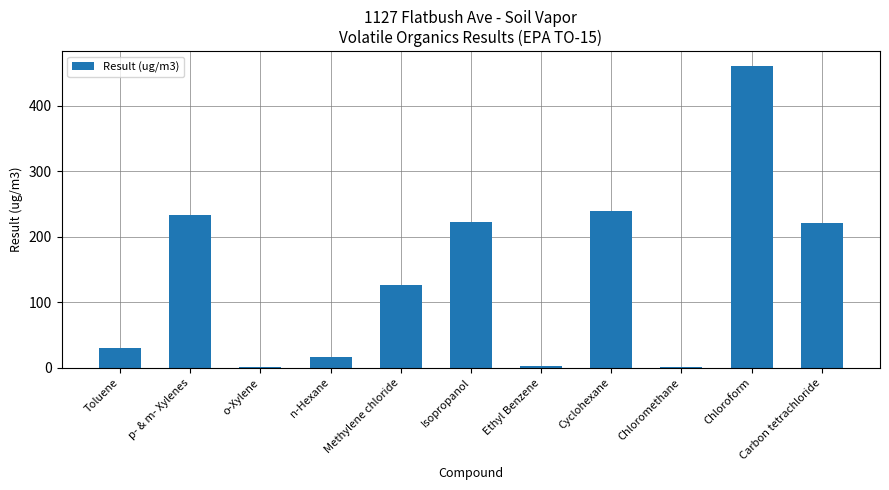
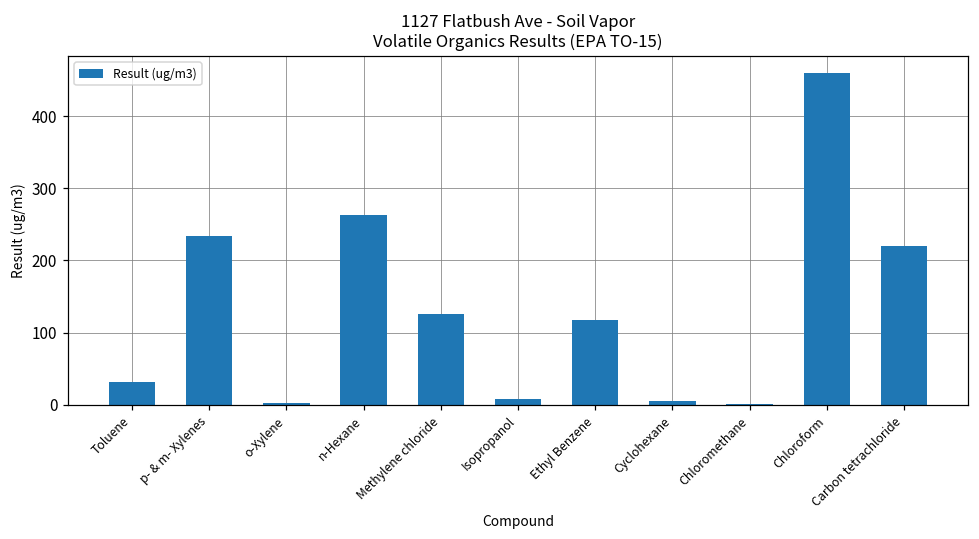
n-Hexane: 20 -> 260
Isopropanol: 220 -> 10
Ethyl Benzene: 0 -> 120
Cyclohexane: 240 -> 0
